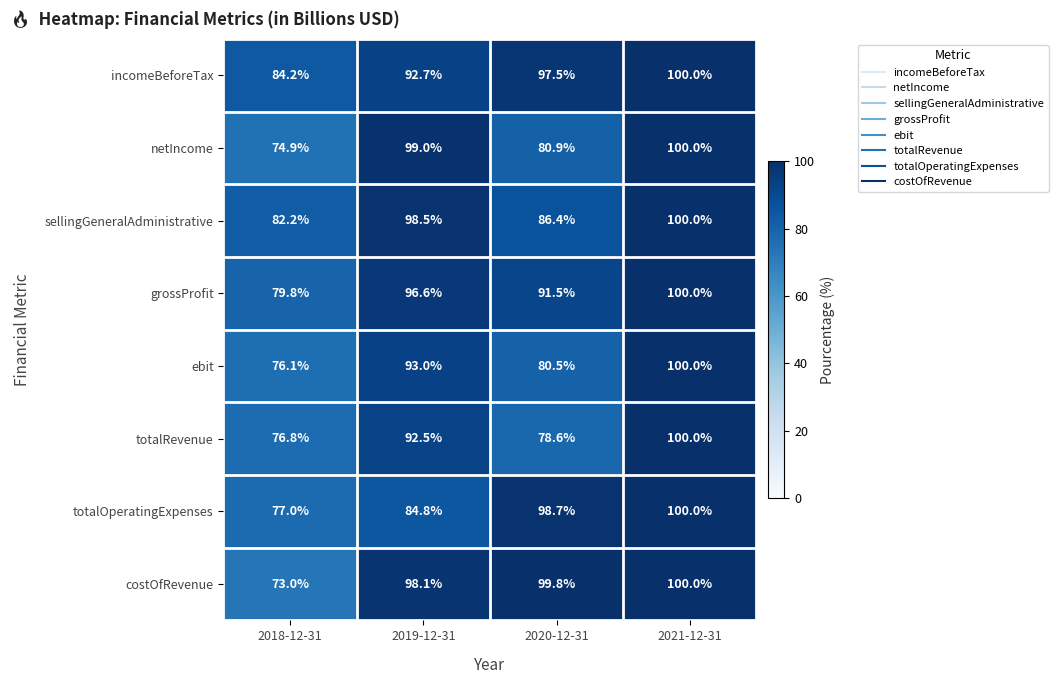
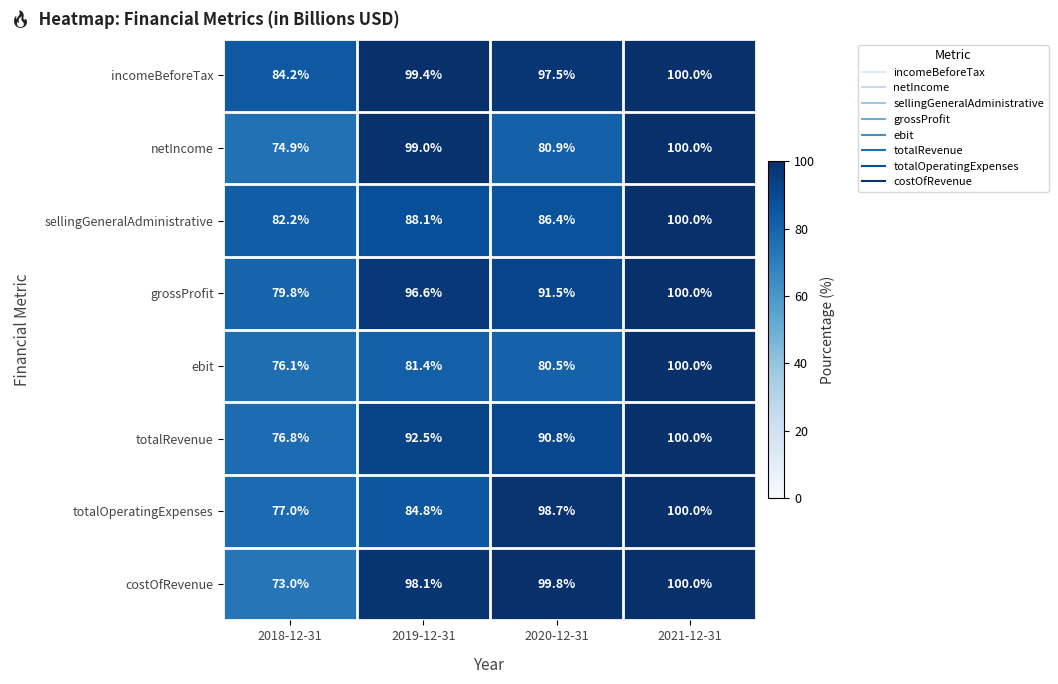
incomeBeforeTax, 2019-12-31: 92.7% -> 99.4%
sellingGeneralAdministrative, 2019-12-31: 98.5% -> 88.1%
ebit, 2019-12-31: 93.0% -> 81.4%
totalRevenue, 2020-12-31: 78.6% -> 90.8%
